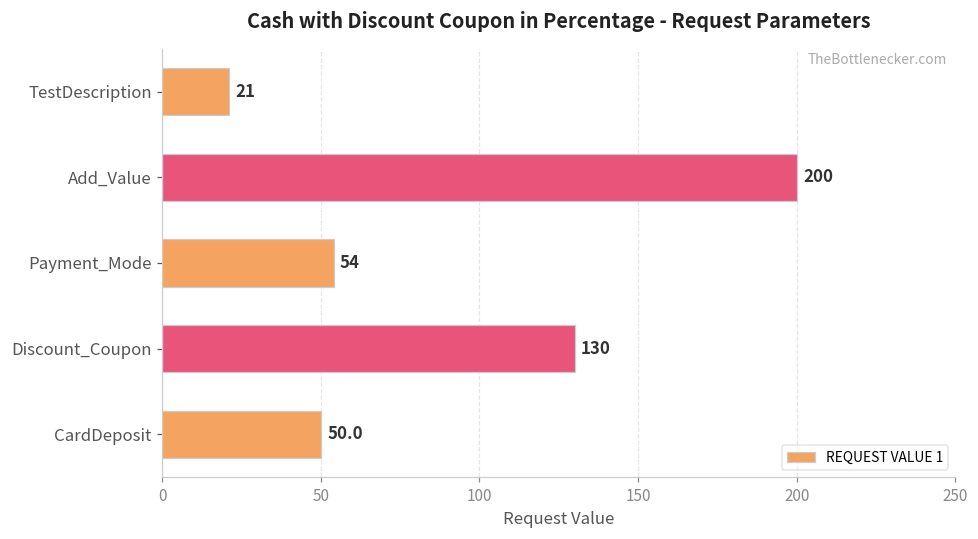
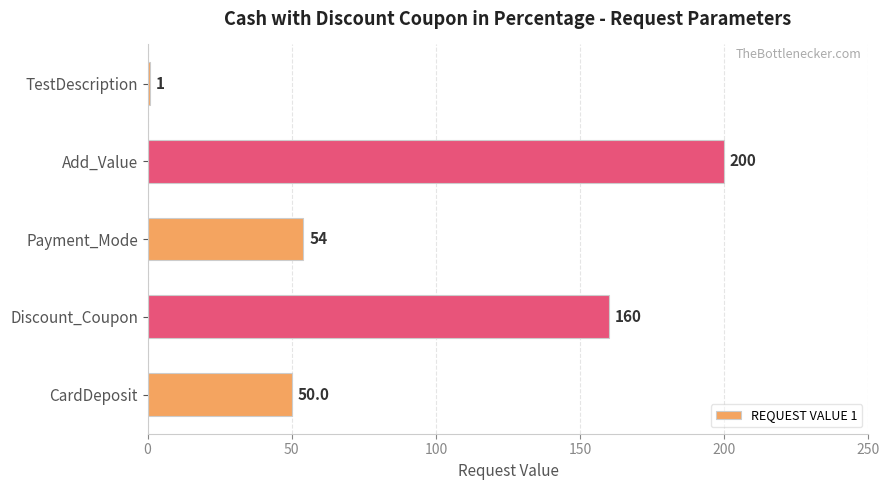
TestDescription: 21 -> 1
Discount_Coupon: 130 -> 160
